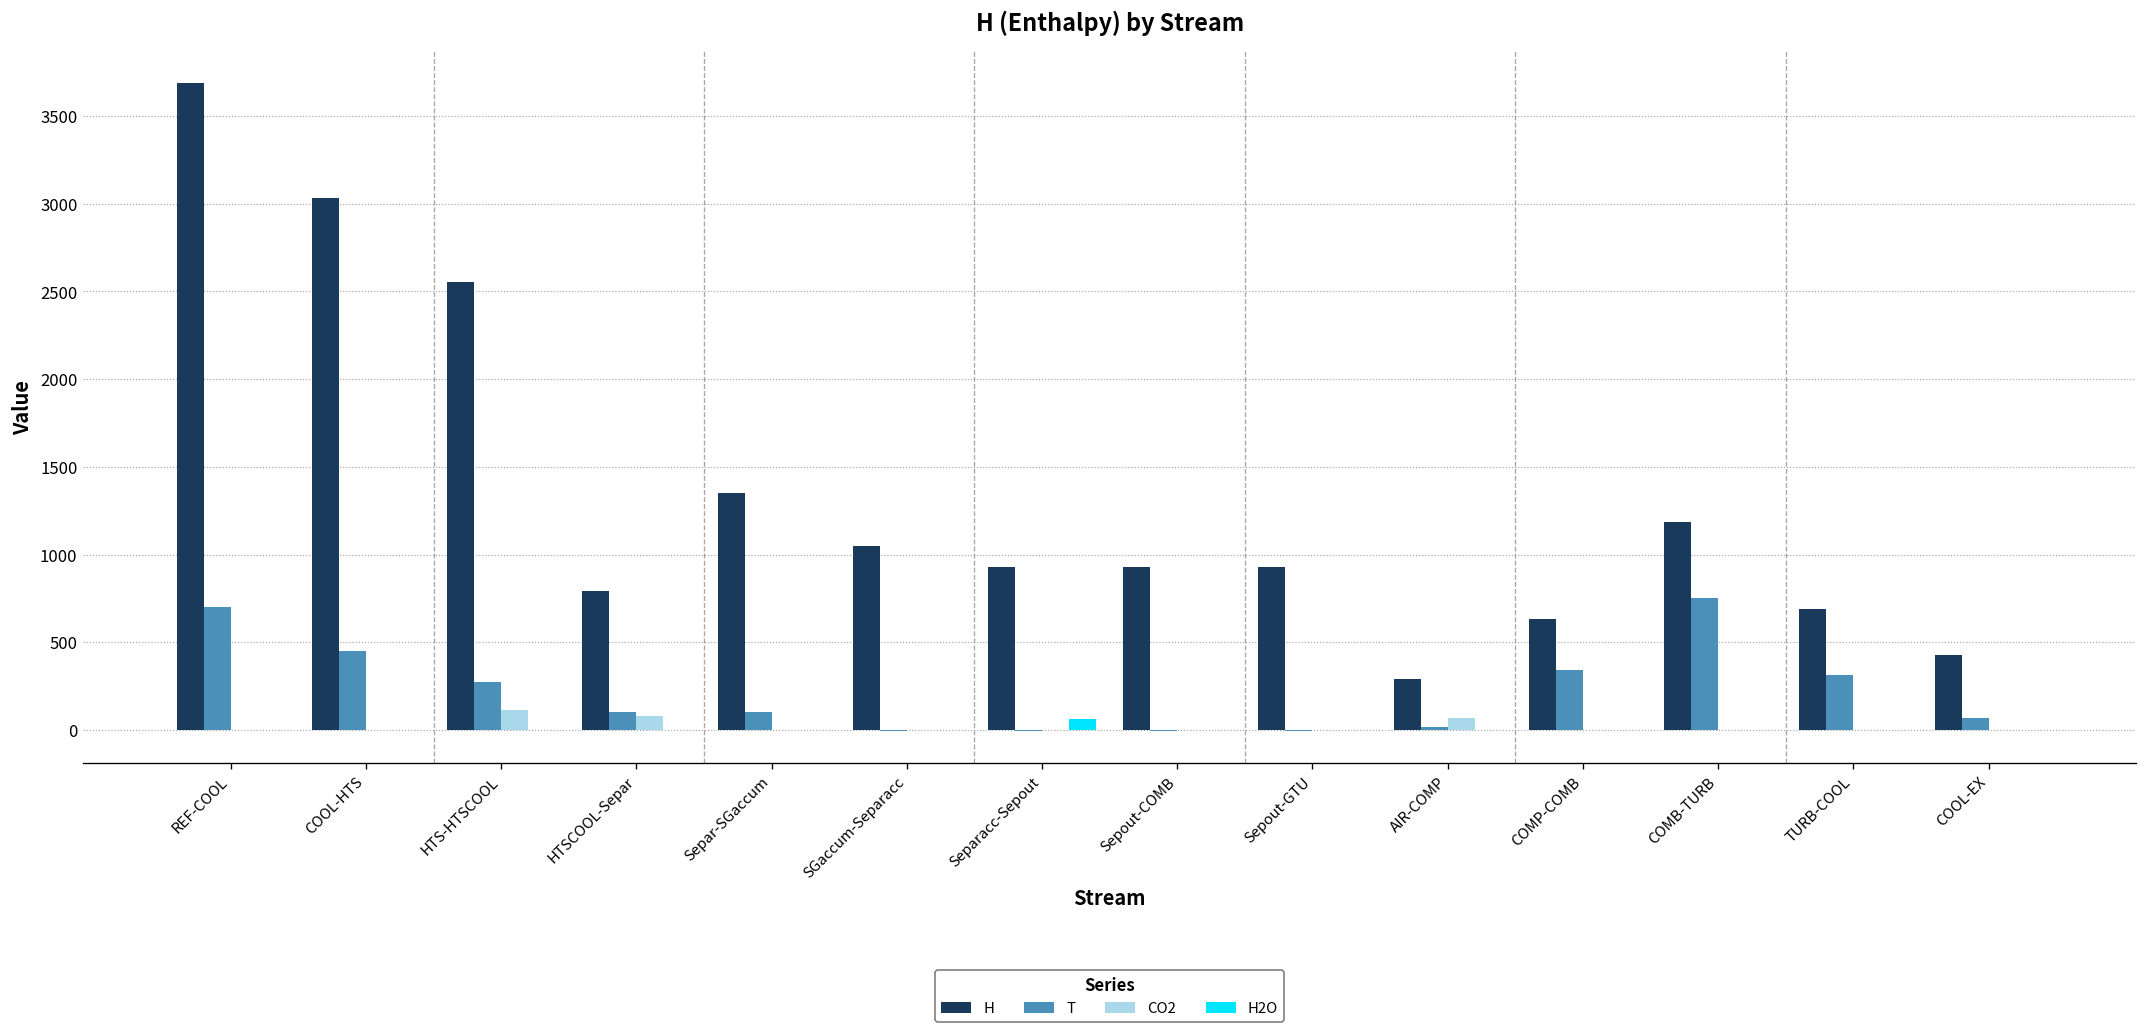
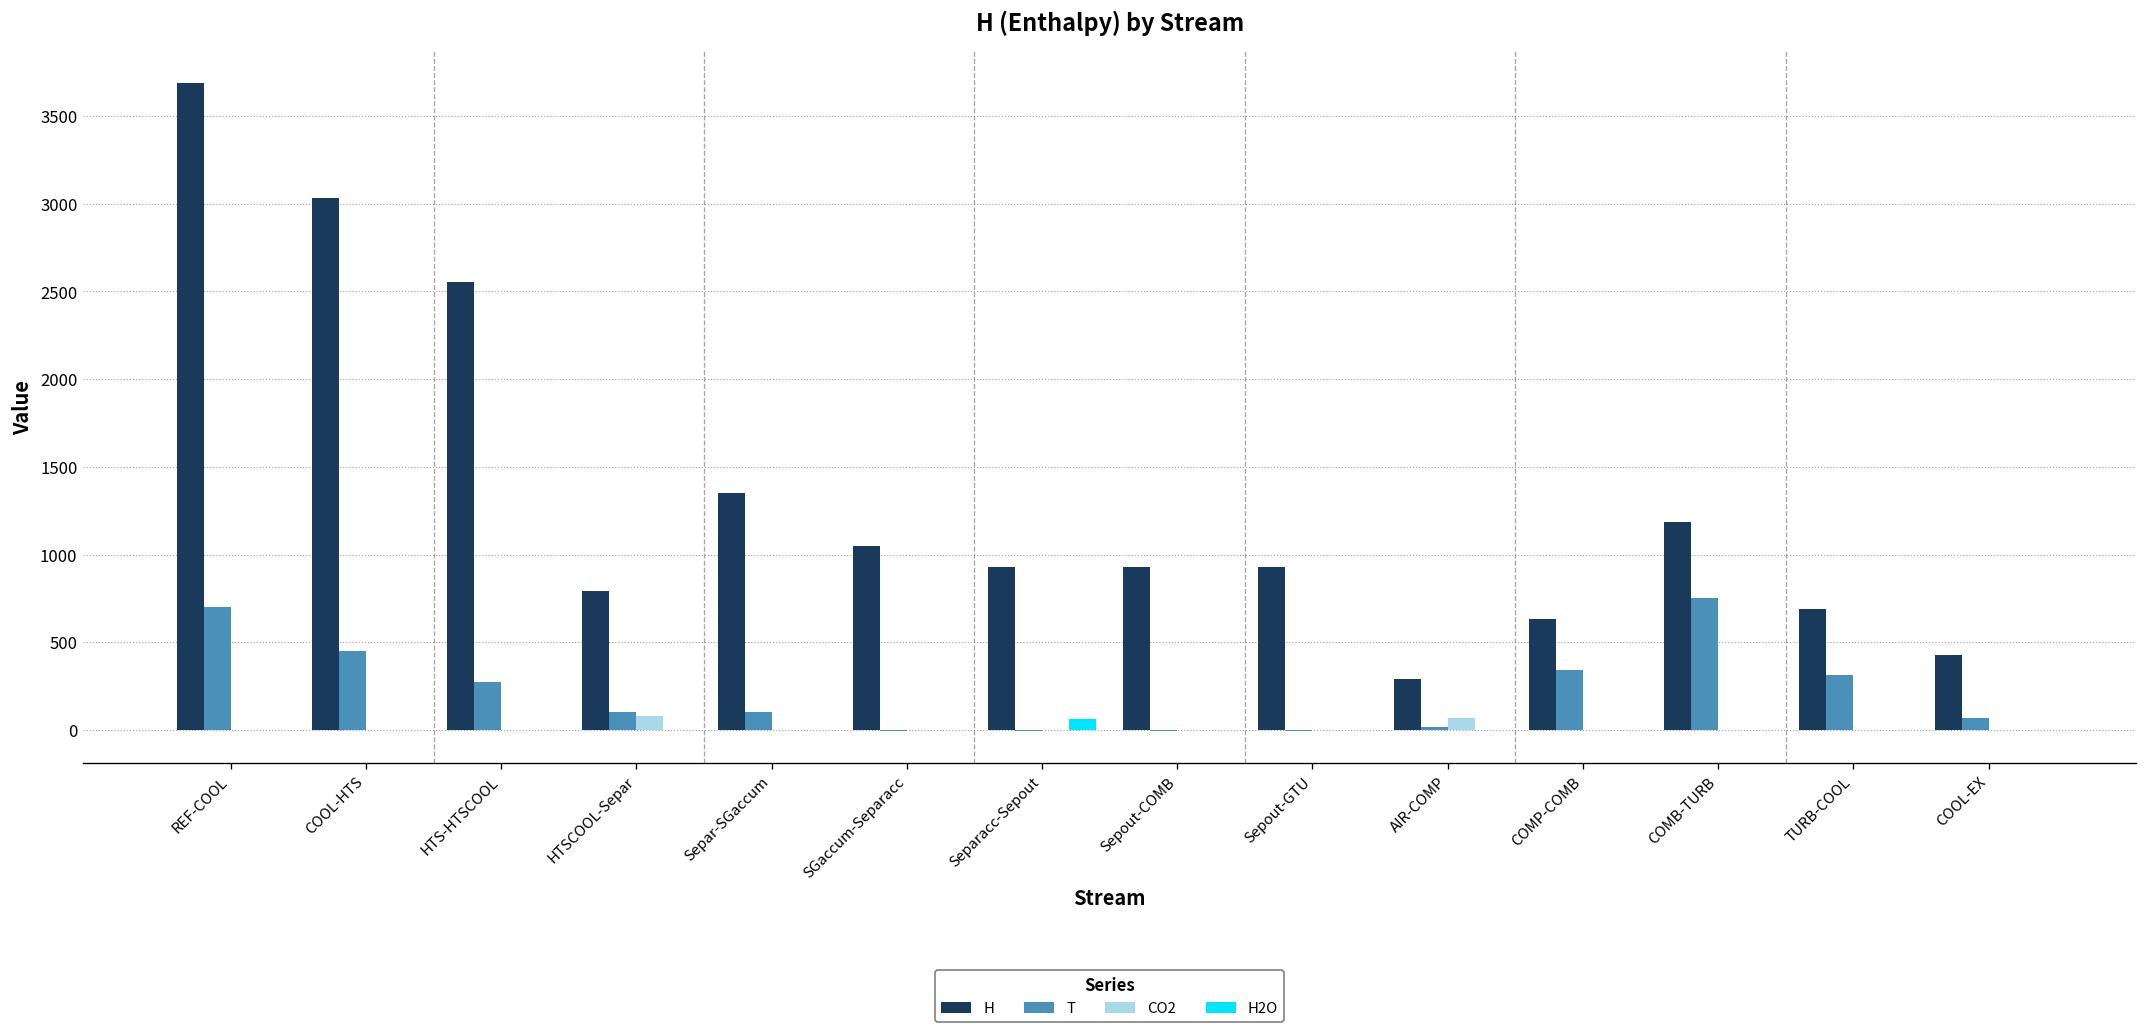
CO2, HTS-HTSCOOL: 120 -> 0
